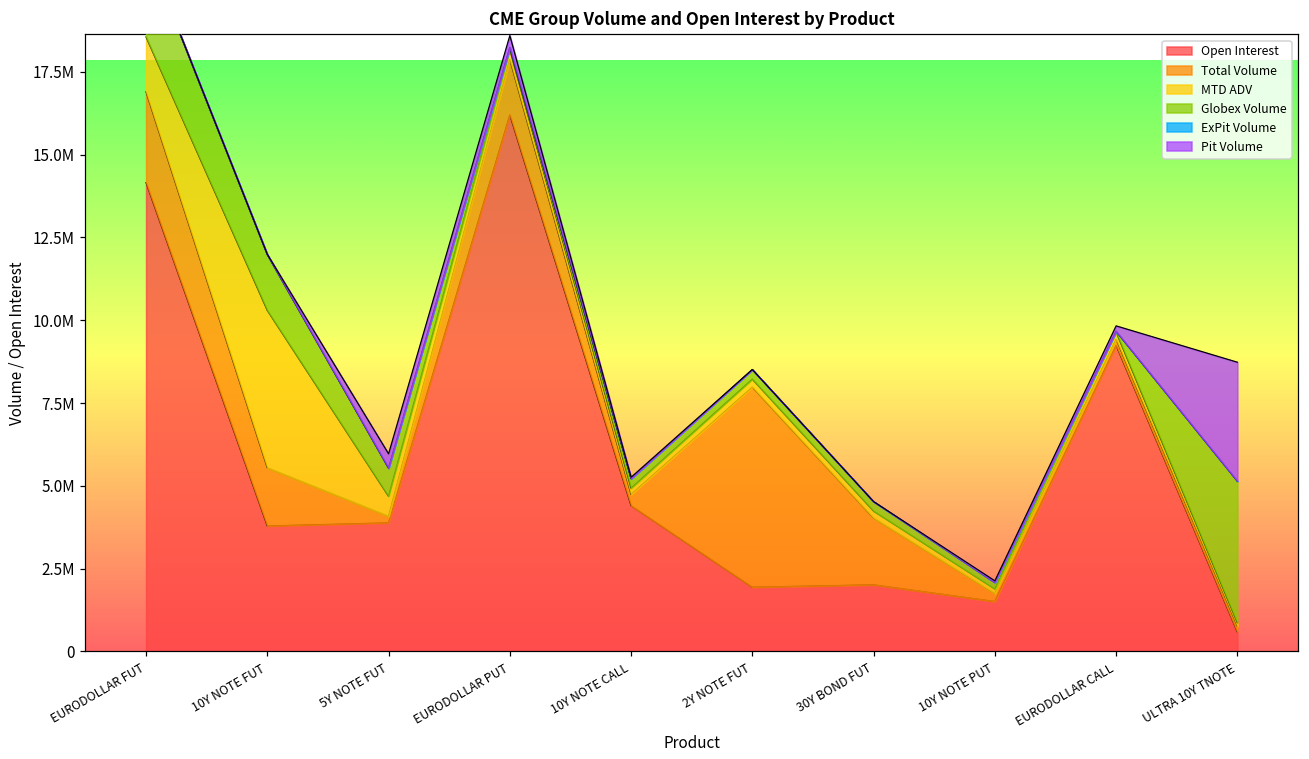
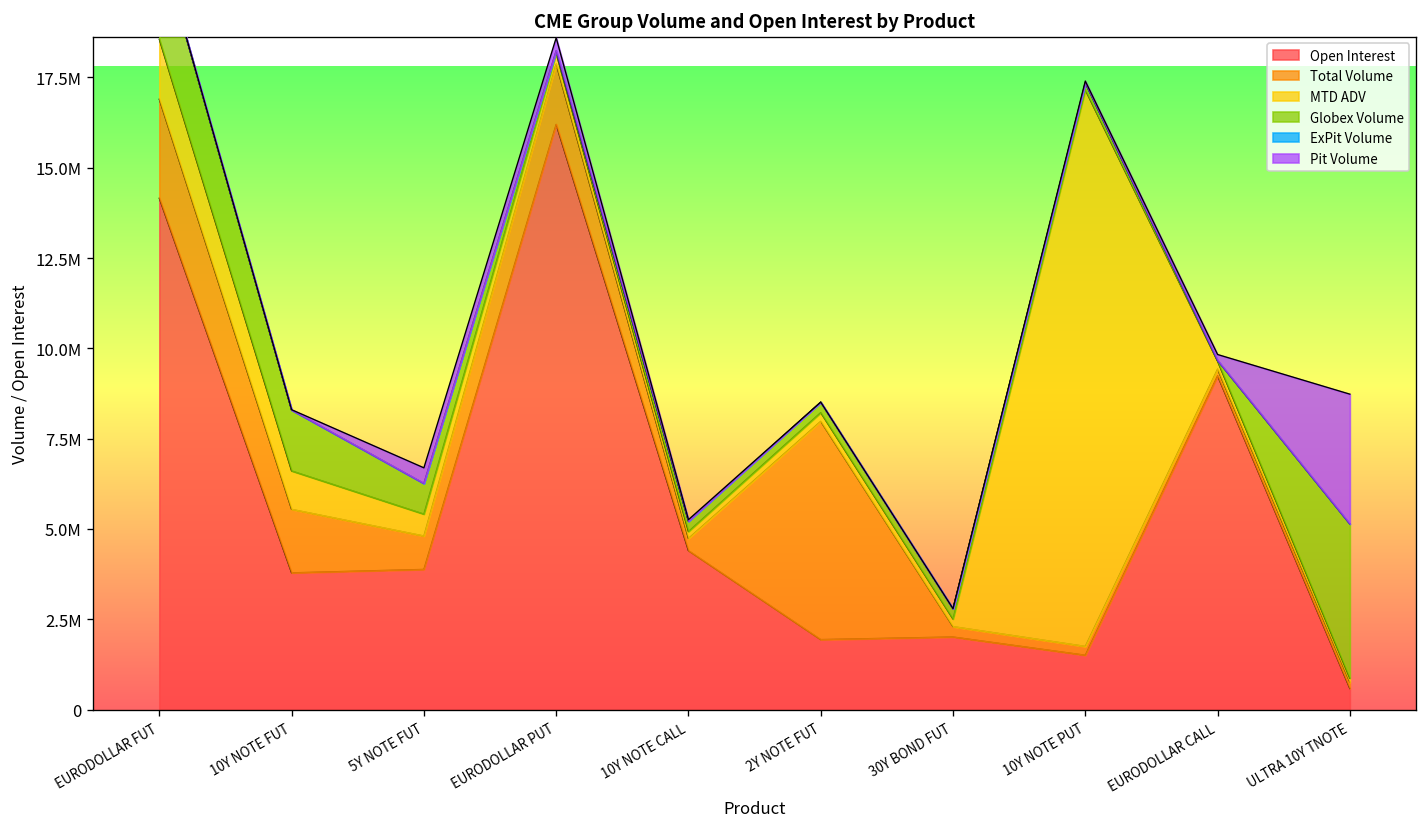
MTD ADV, 10Y NOTE FUT: 4800000 -> 1100000
Total Volume, 5Y NOTE FUT: 200000 -> 900000
Total Volume, 30Y BOND FUT: 2000000 -> 300000
MTD ADV, 10Y NOTE PUT: 100000 -> 15400000
